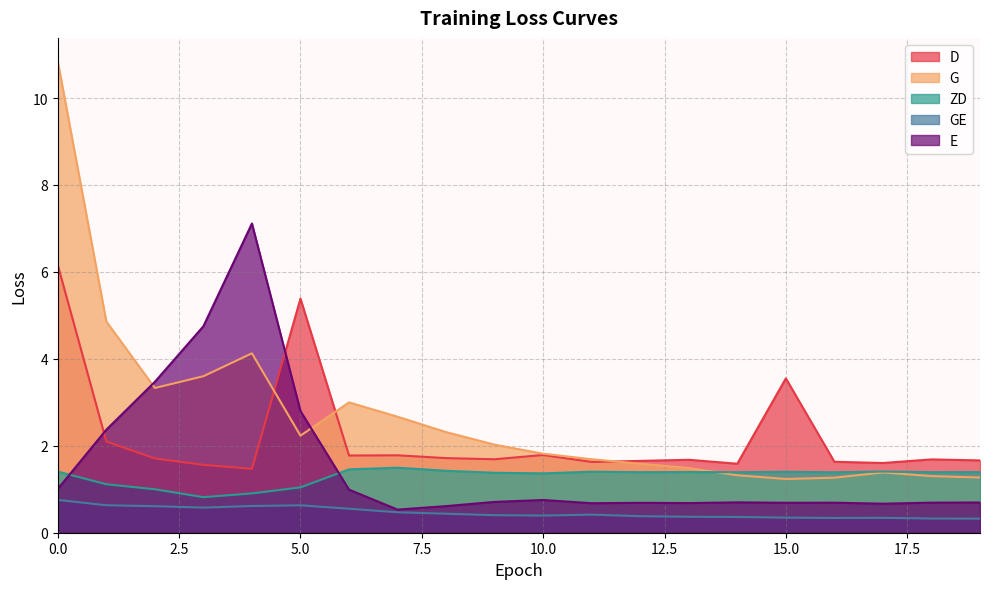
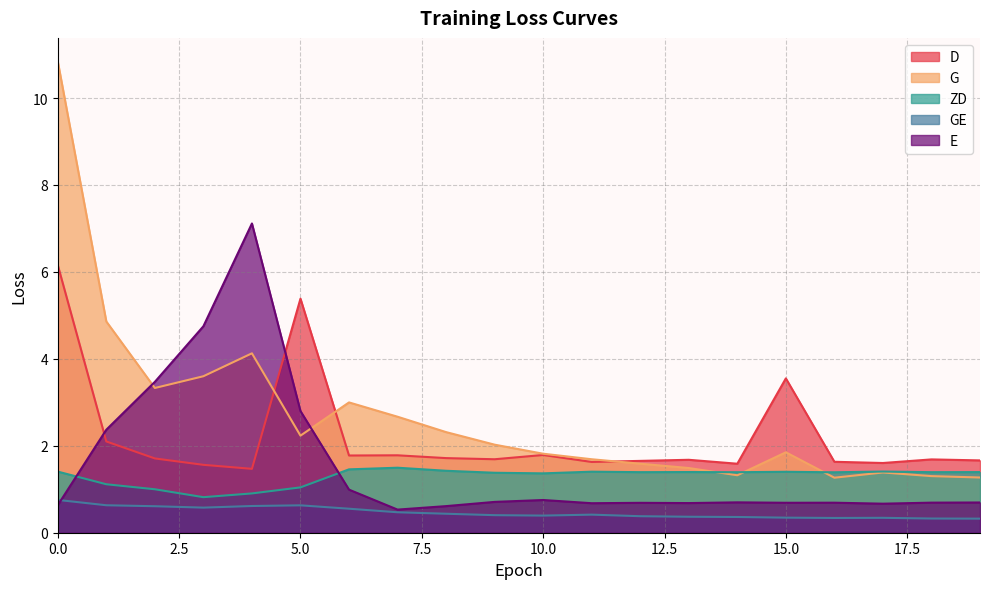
E, 0.0: 1.0 -> 0.6
G, 15.0: 1.2 -> 1.8
